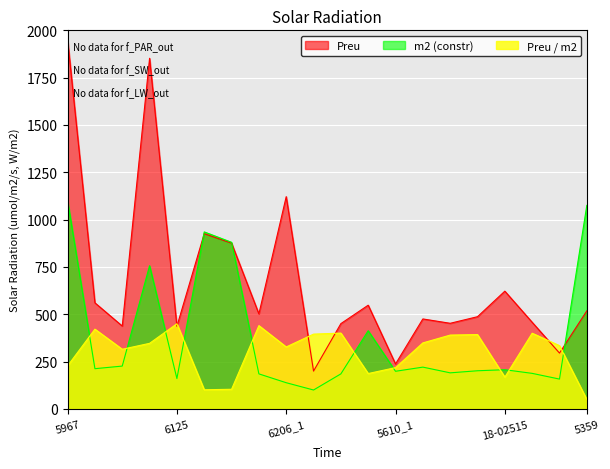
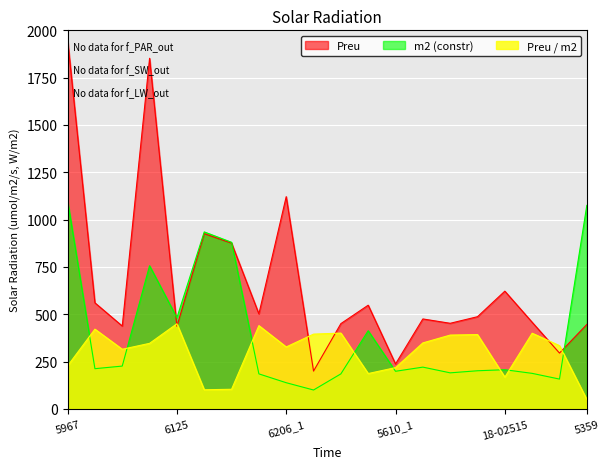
m2 (constr), 6125: 160 -> 480
Preu, 5359: 520 -> 450
